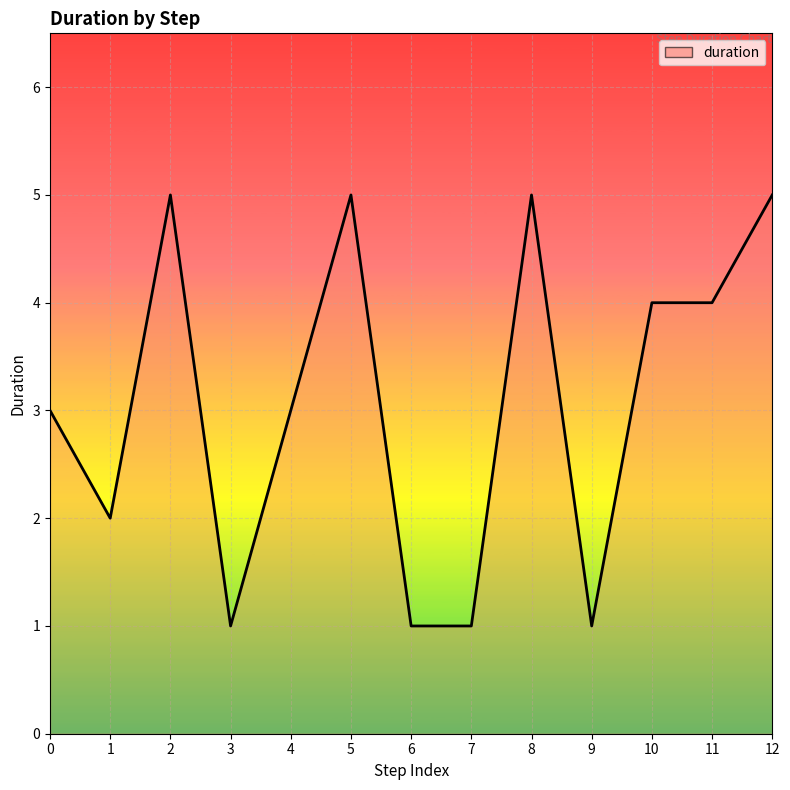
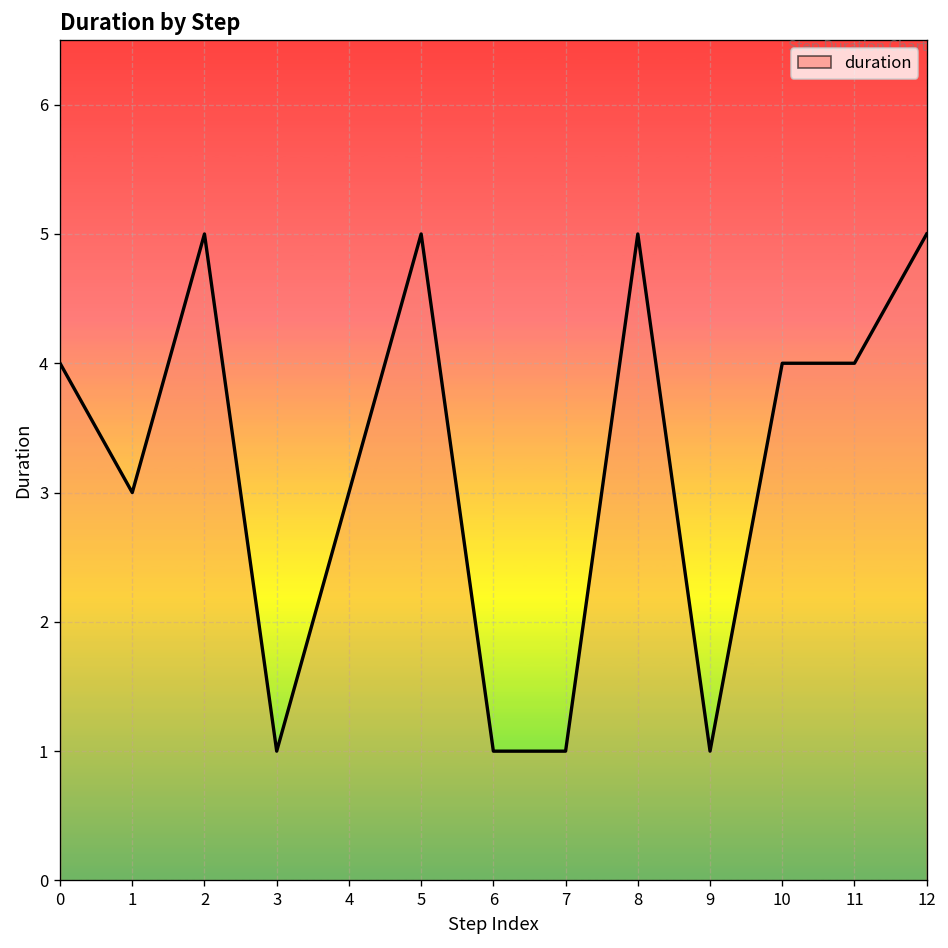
0: 3 -> 4
1: 2 -> 3
